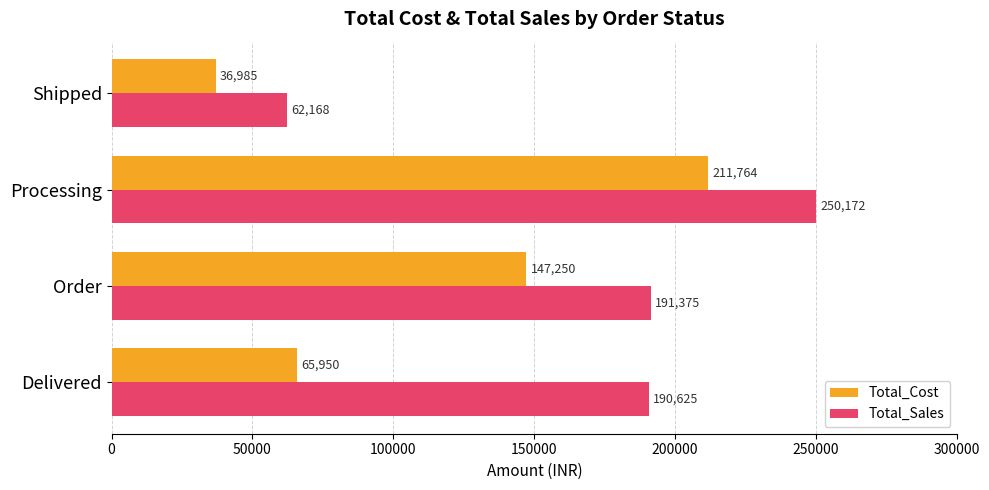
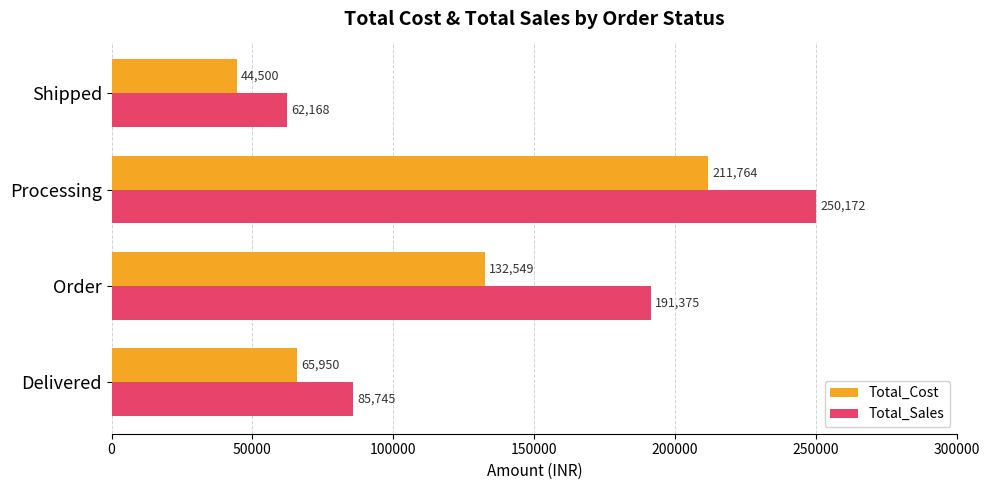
Total_Cost, Shipped: 36,985 -> 44,500
Total_Cost, Order: 147,250 -> 132,549
Total_Sales, Delivered: 190,625 -> 85,745
